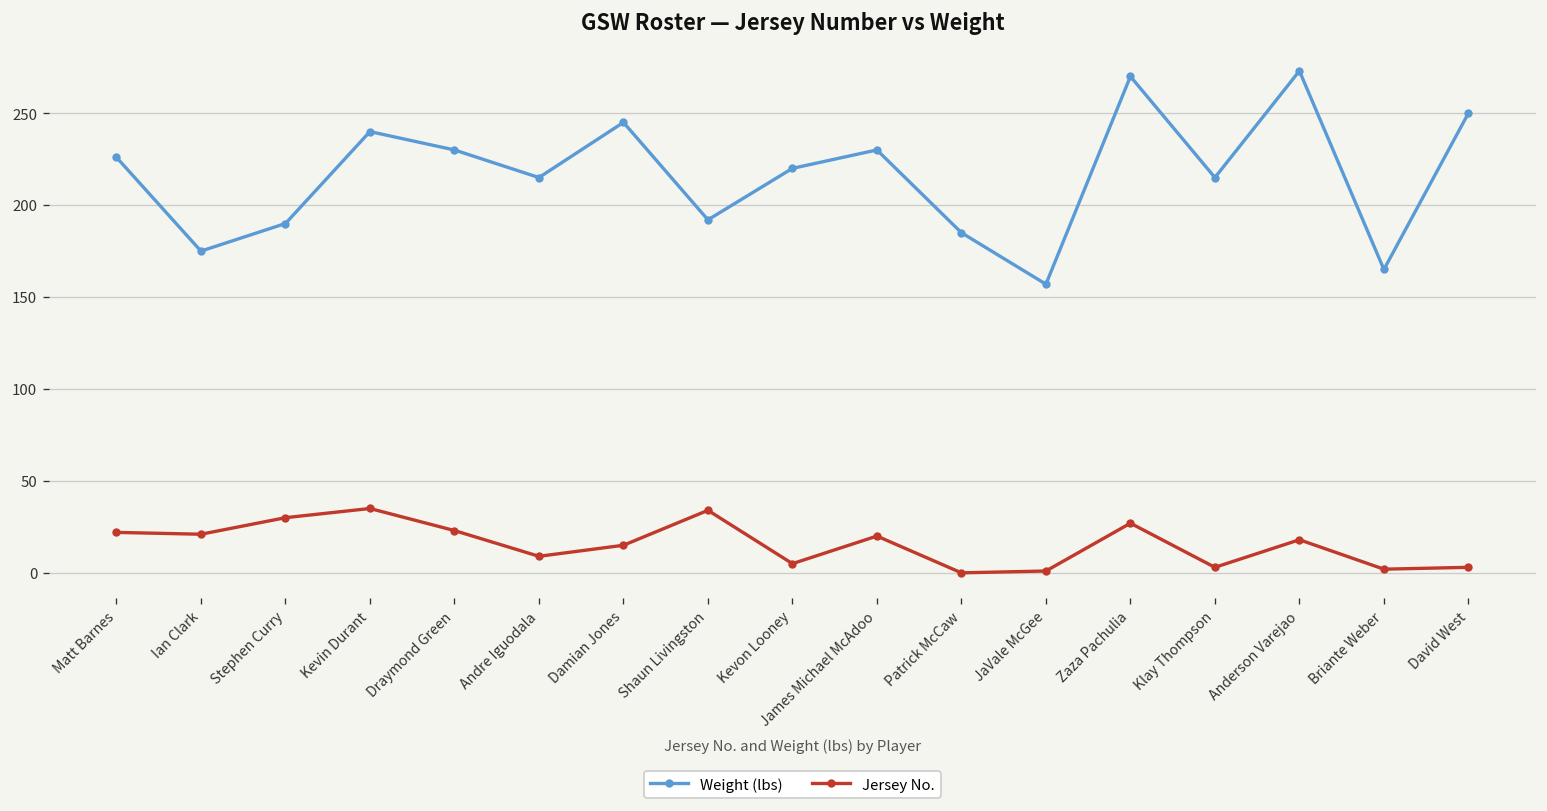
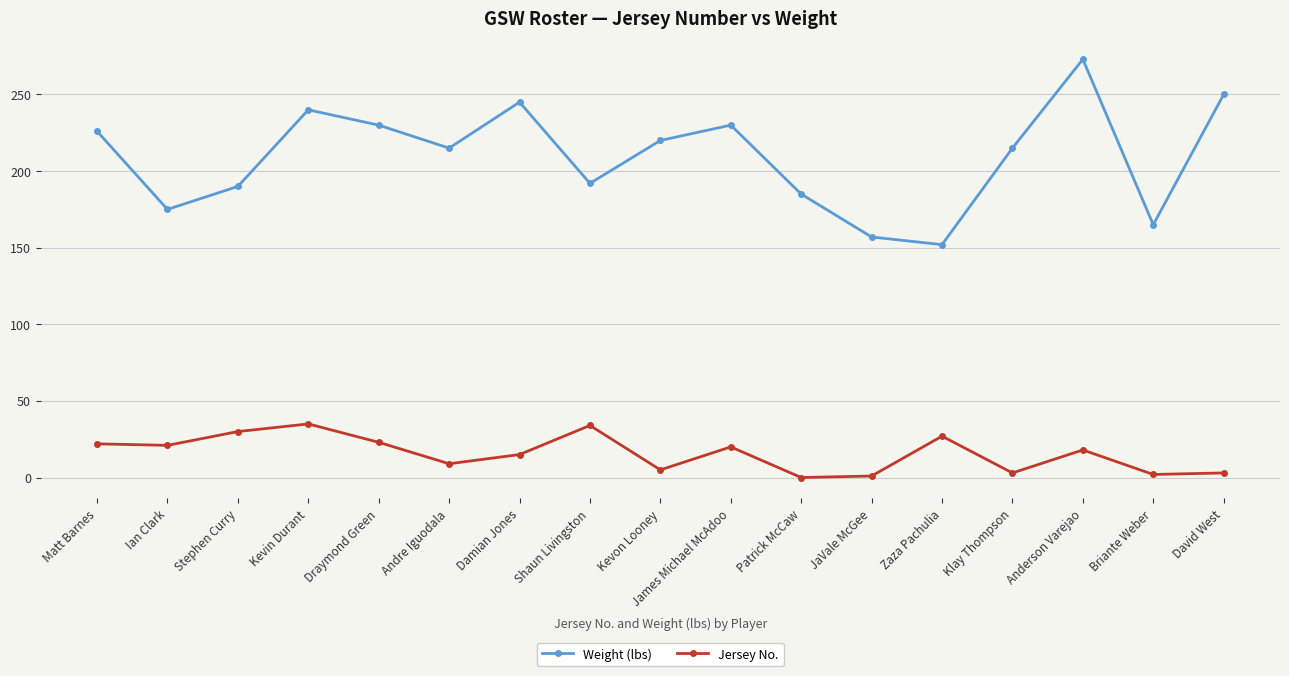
Weight (lbs), Zaza Pachulia: 270 -> 152
